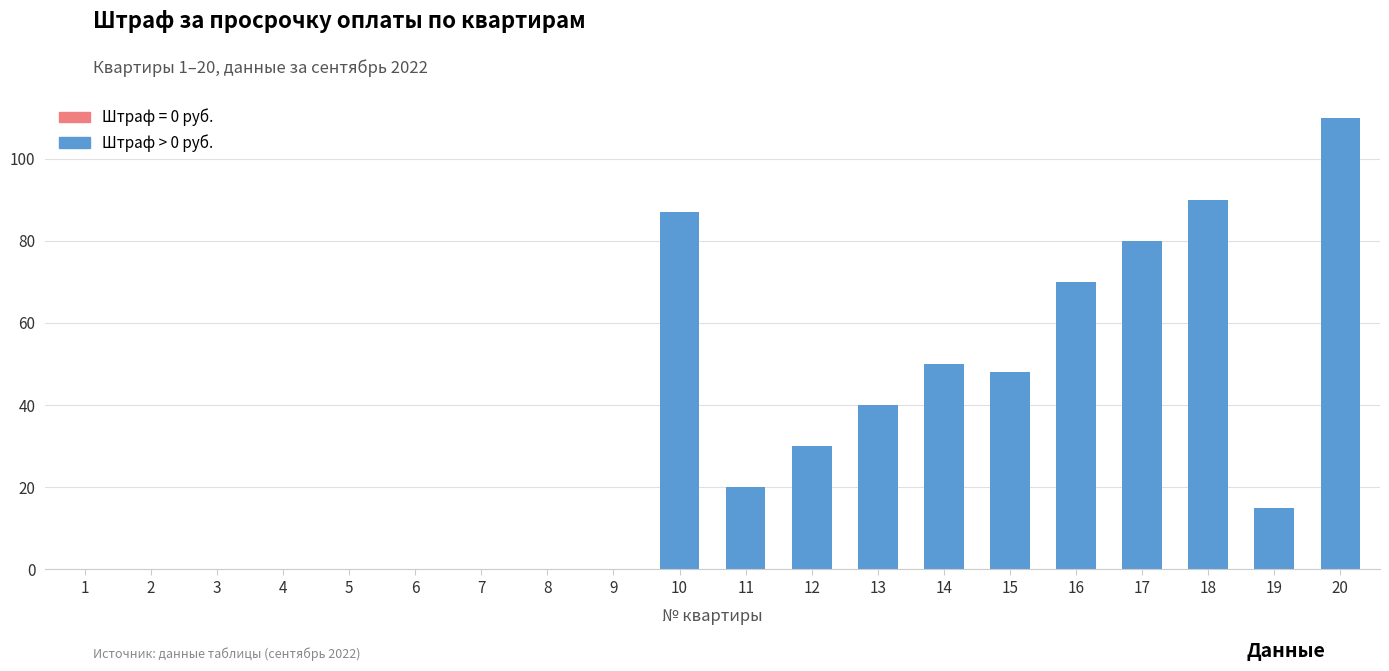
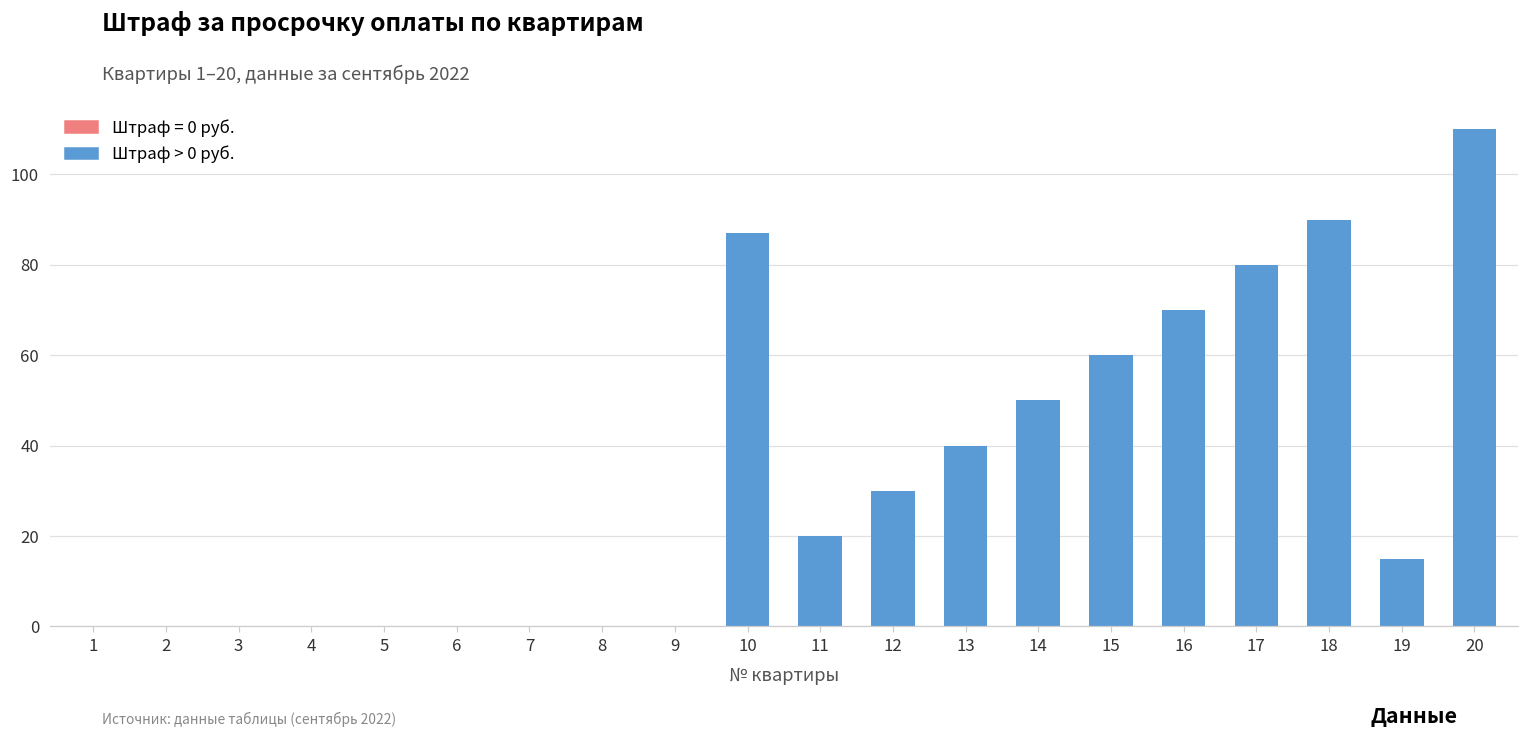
15: 48 -> 60
